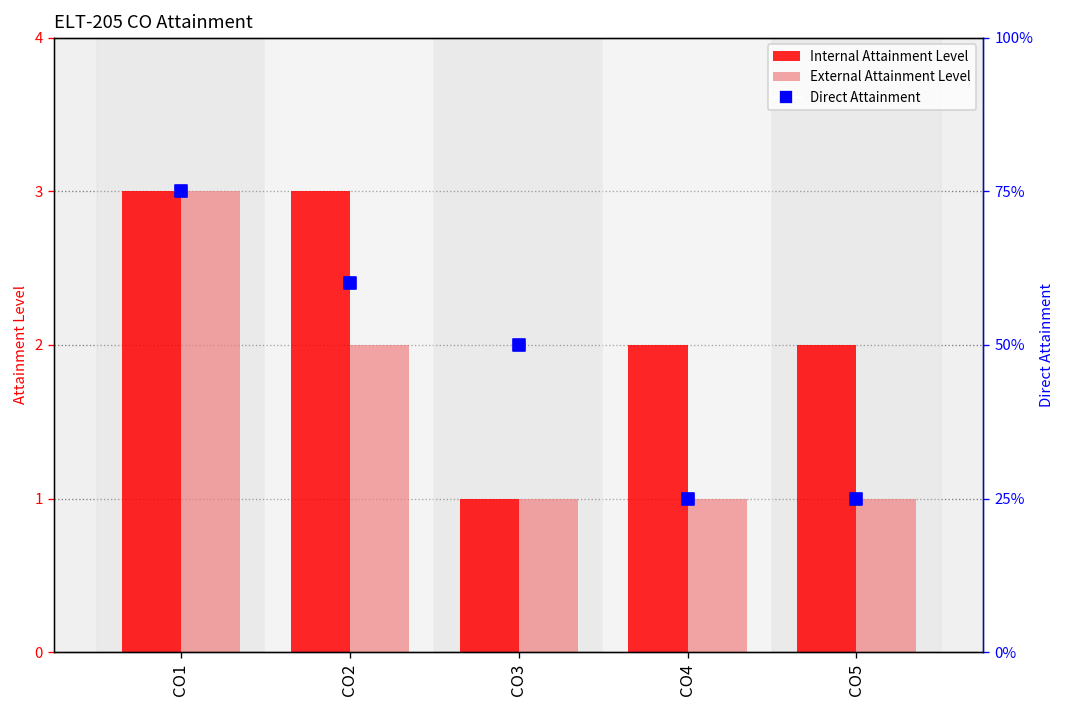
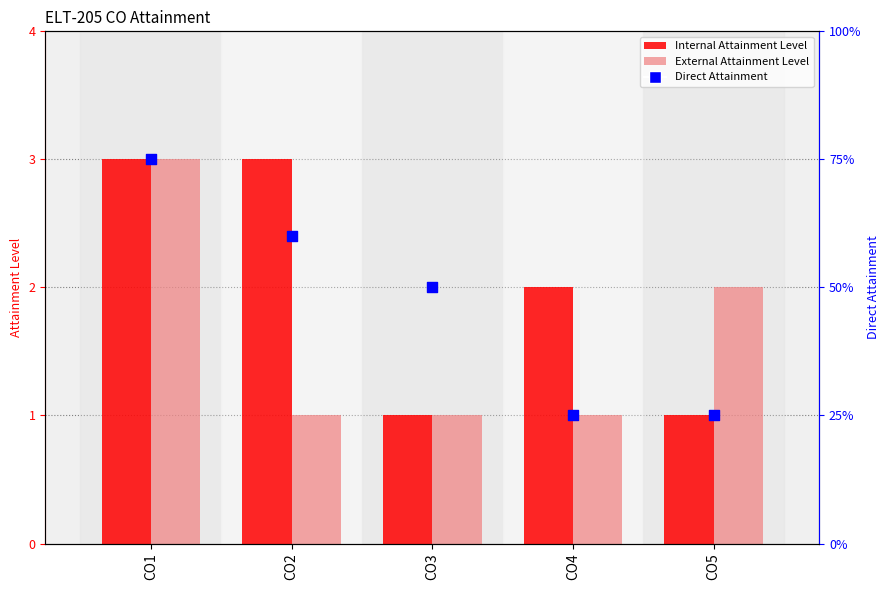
External Attainment Level, CO2: 2 -> 1
Internal Attainment Level, CO5: 2 -> 1
External Attainment Level, CO5: 1 -> 2
